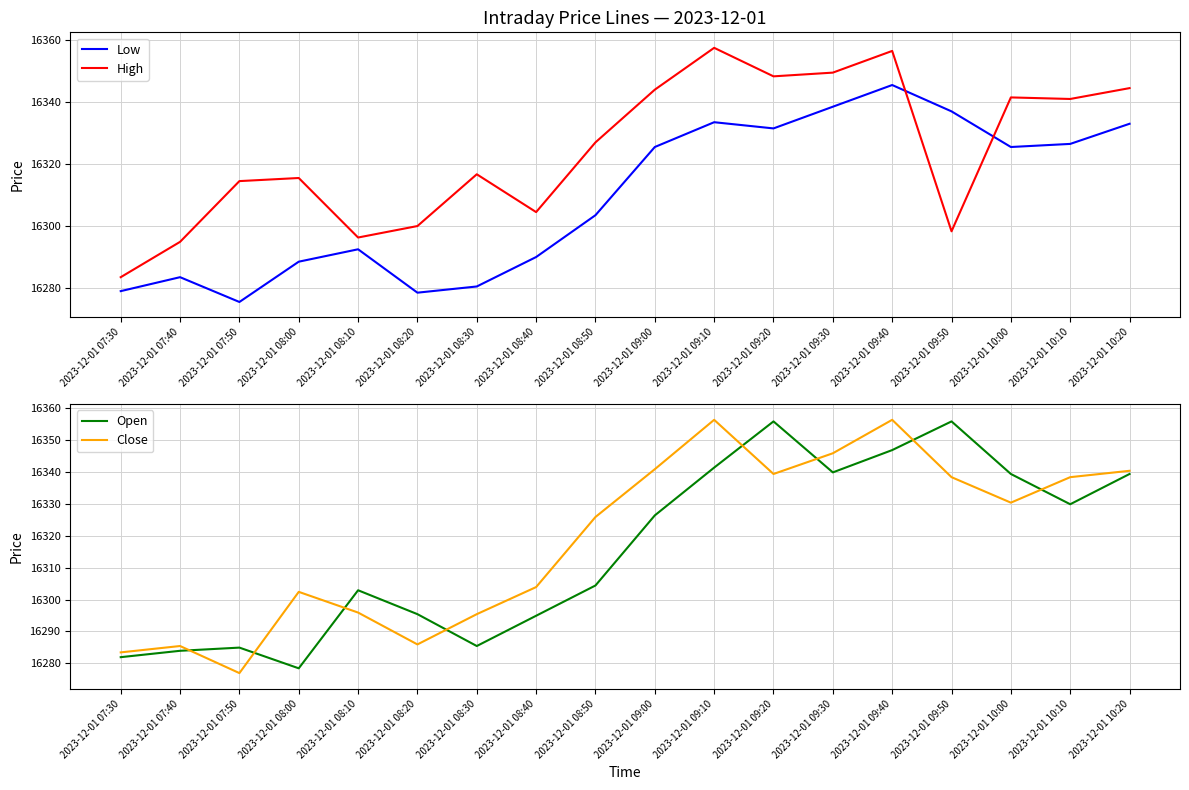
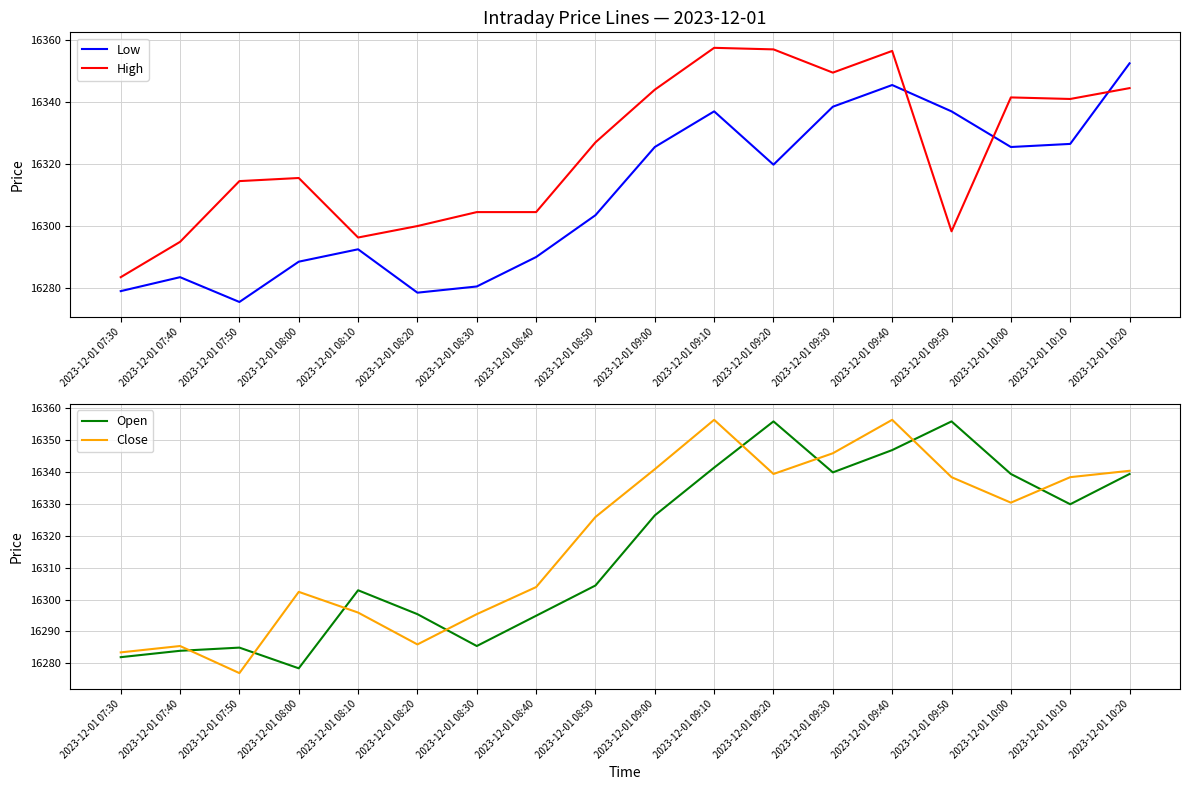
Intraday Price Lines — 2023-12-01, High, 2023-12-01 08:30: 16317 -> 16304
Intraday Price Lines — 2023-12-01, Low, 2023-12-01 09:10: 16333 -> 16337
Intraday Price Lines — 2023-12-01, Low, 2023-12-01 09:20: 16331 -> 16320
Intraday Price Lines — 2023-12-01, High, 2023-12-01 09:20: 16348 -> 16357
Intraday Price Lines — 2023-12-01, Low, 2023-12-01 10:20: 16333 -> 16352
